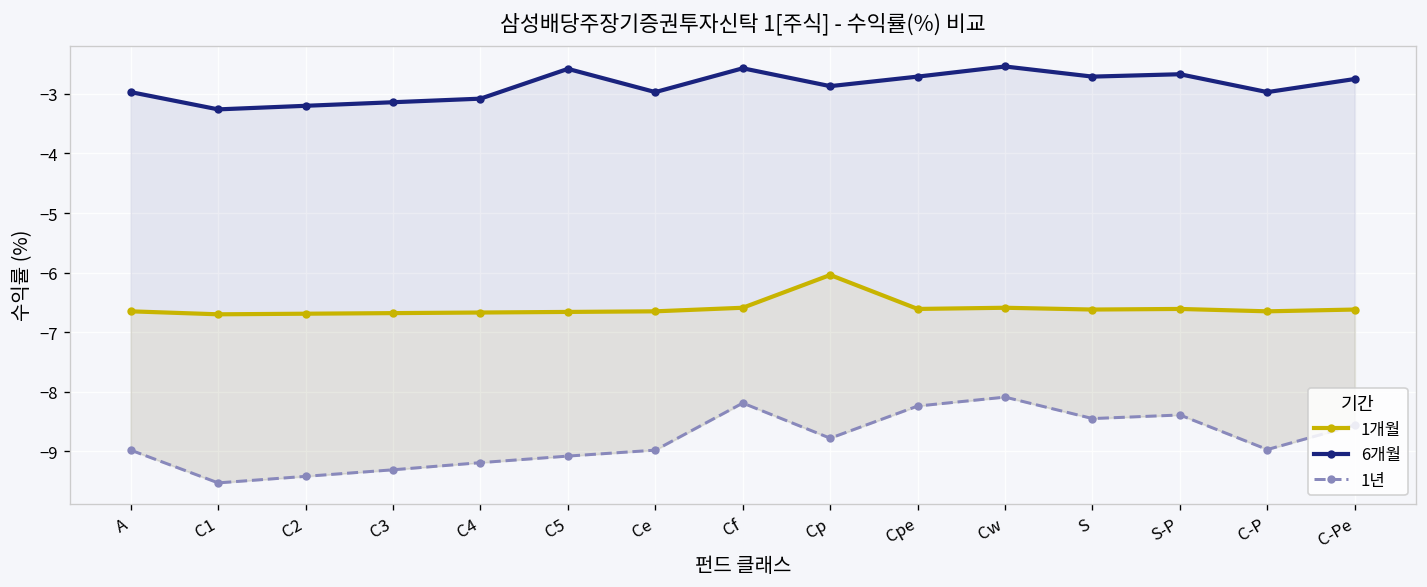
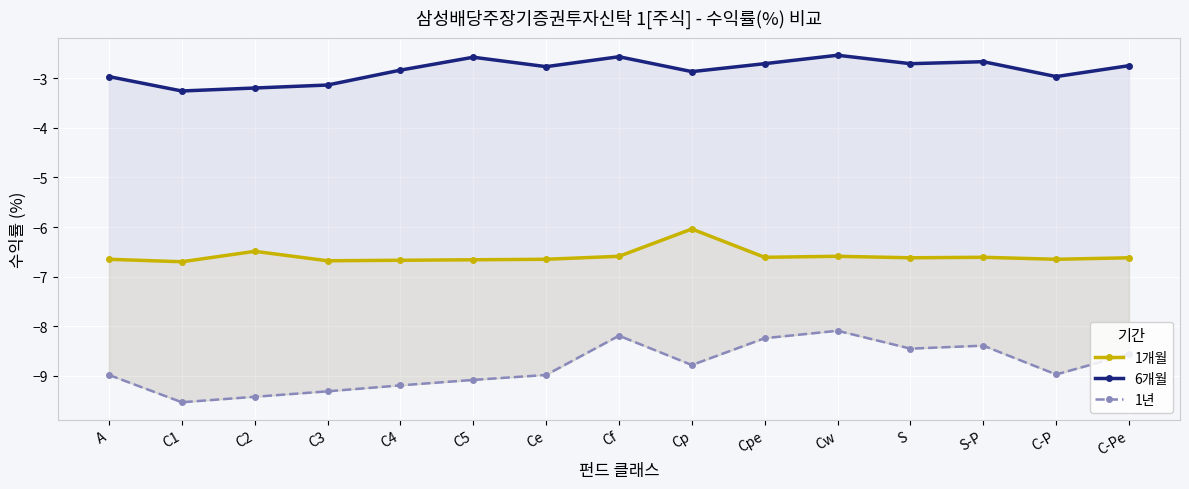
1개월, C2: -6.7 -> -6.5
6개월, C4: -3.1 -> -2.8
6개월, Ce: -3.0 -> -2.8
